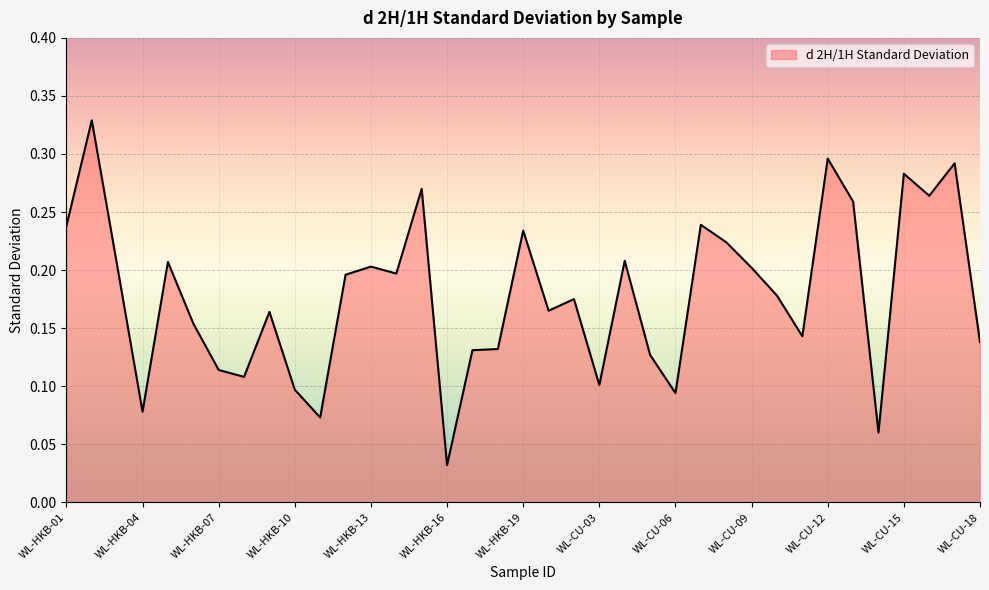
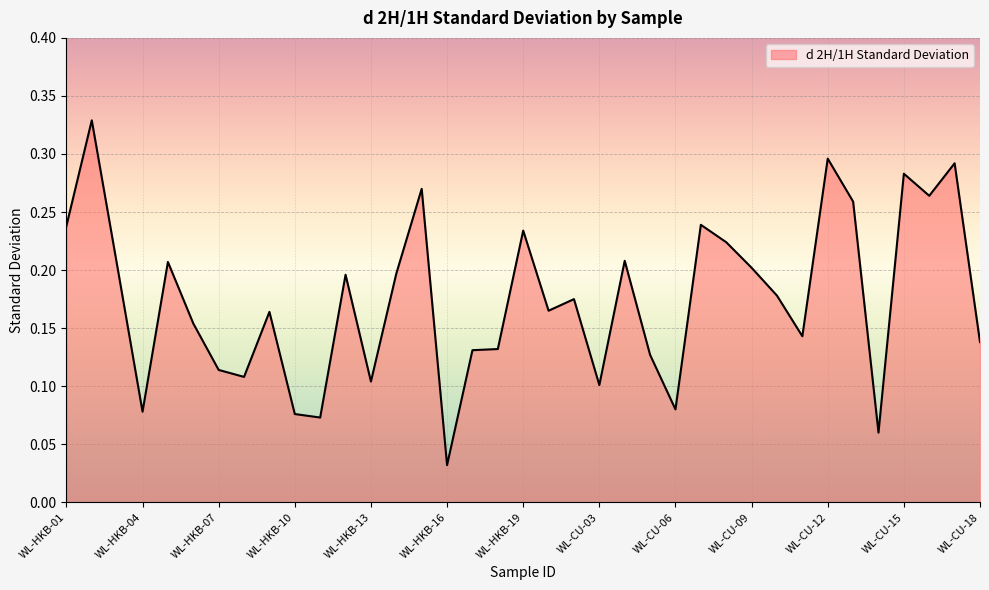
WL-HKB-10: 0.097 -> 0.076
WL-HKB-13: 0.203 -> 0.104
WL-CU-06: 0.094 -> 0.080
